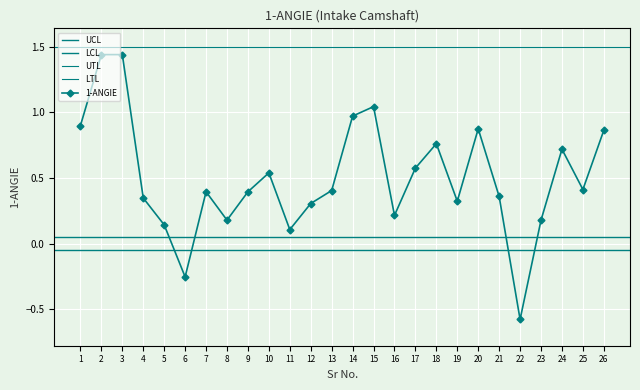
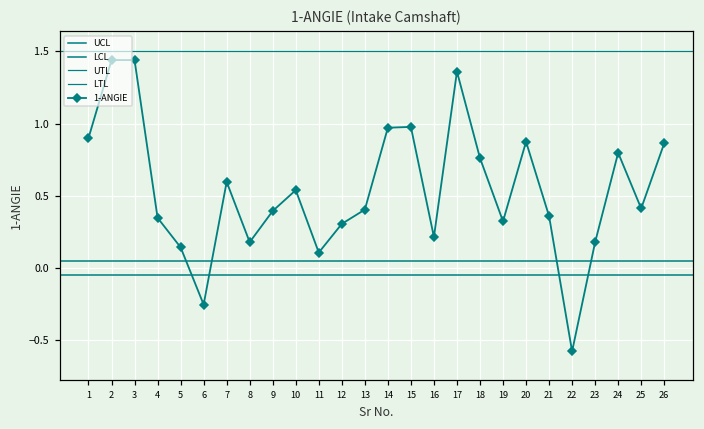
7: 0.40 -> 0.60
15: 1.04 -> 0.98
17: 0.58 -> 1.36
24: 0.72 -> 0.80
